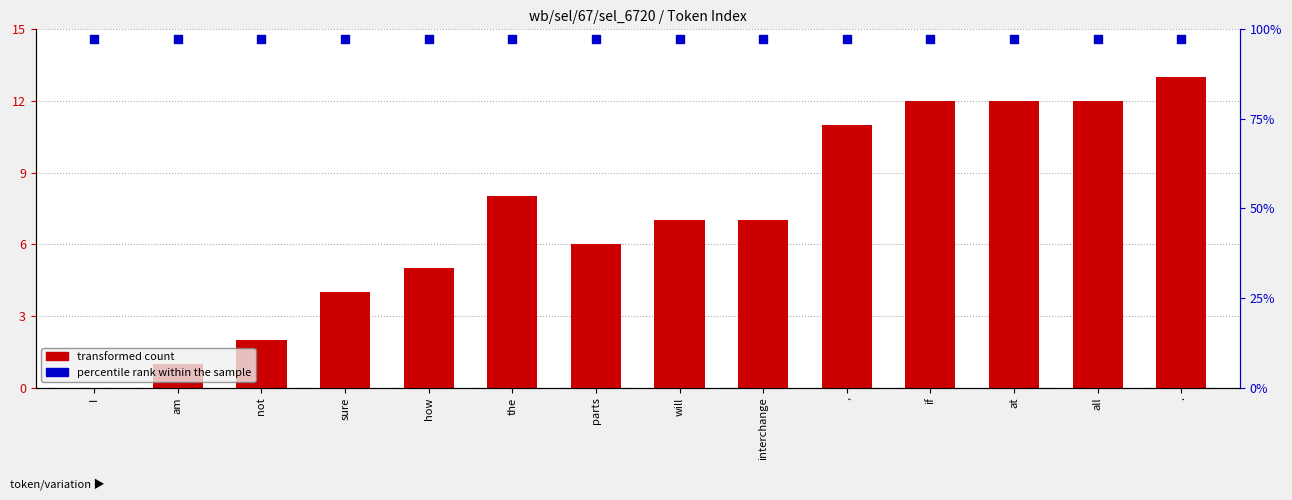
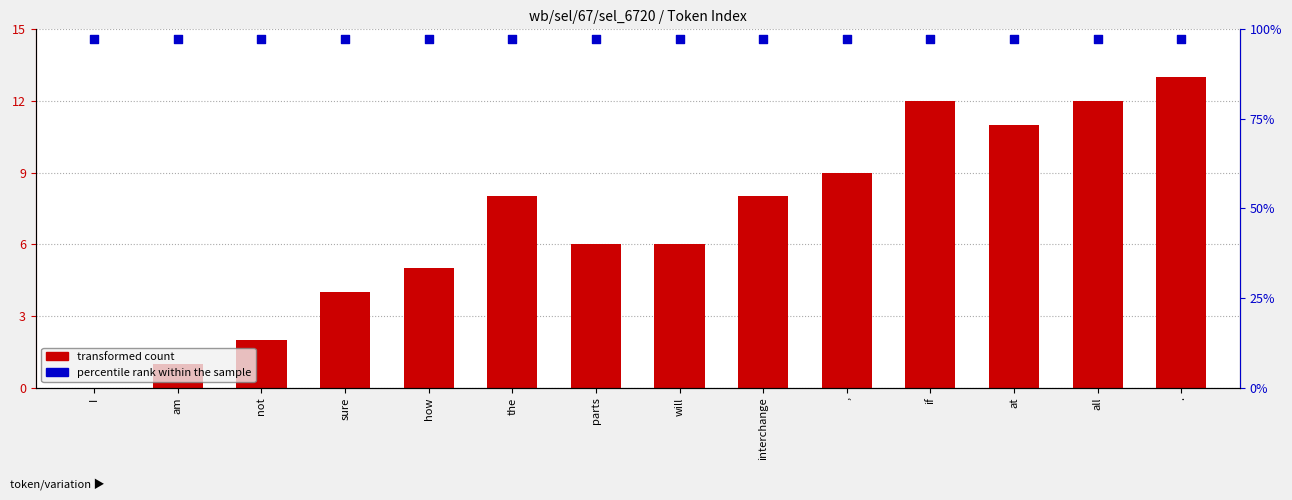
transformed count, will: 7 -> 6
transformed count, interchange: 7 -> 8
transformed count, ,: 11 -> 9
transformed count, at: 12 -> 11
